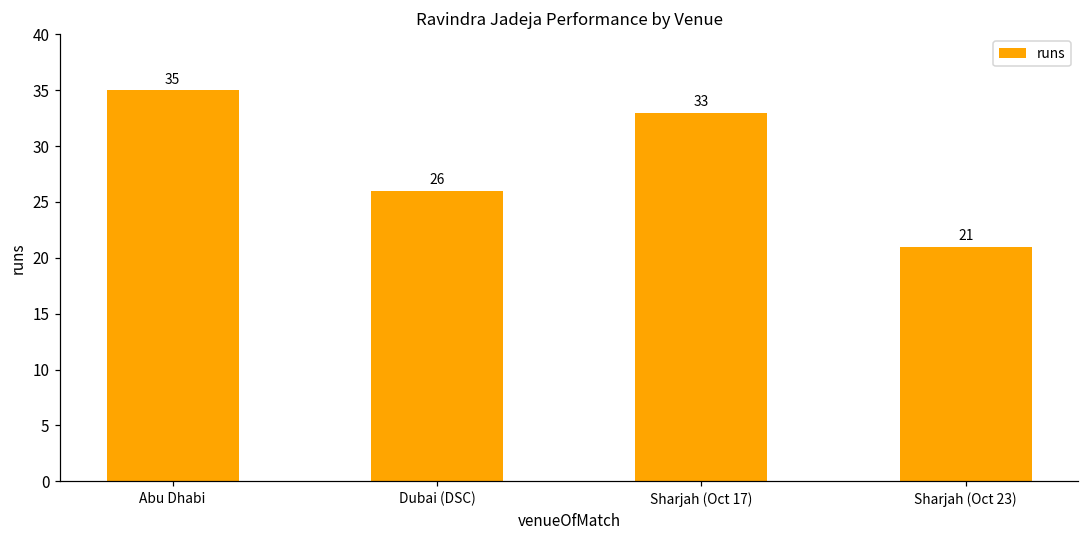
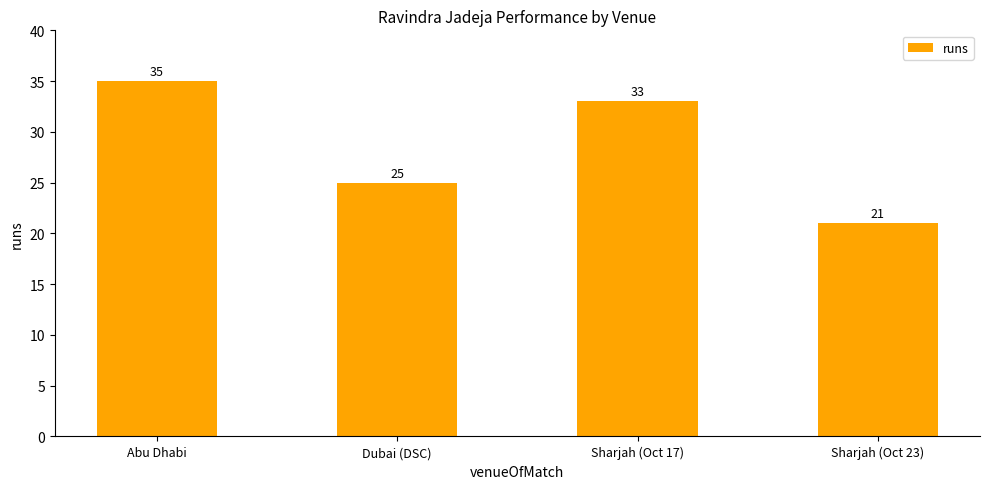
Dubai (DSC): 26 -> 25
